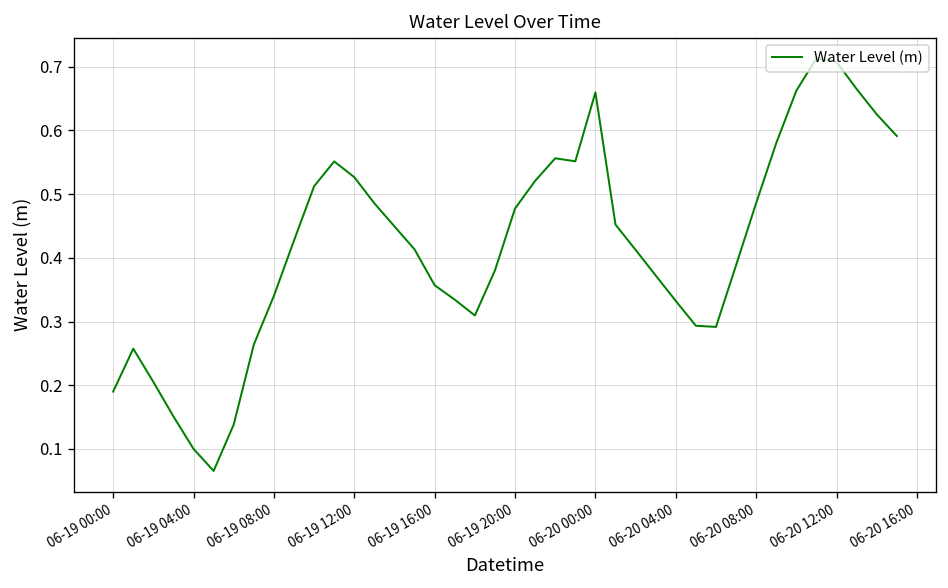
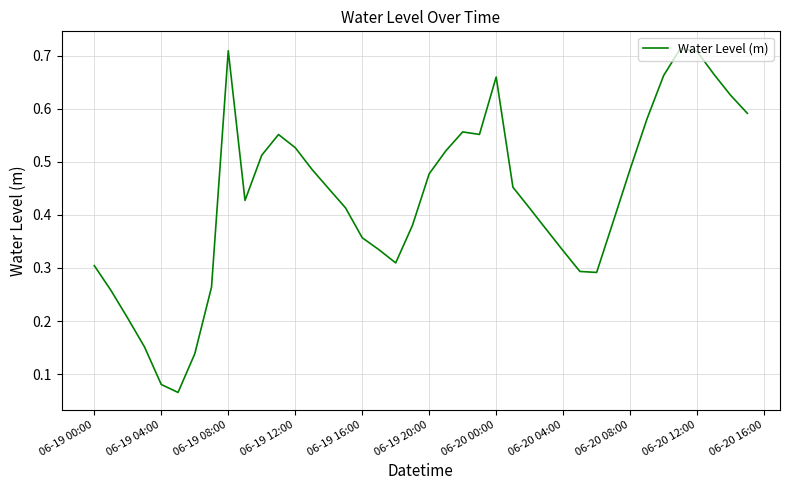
06-19 00:00: 0.19 -> 0.30
06-19 04:00: 0.10 -> 0.08
06-19 08:00: 0.34 -> 0.71
